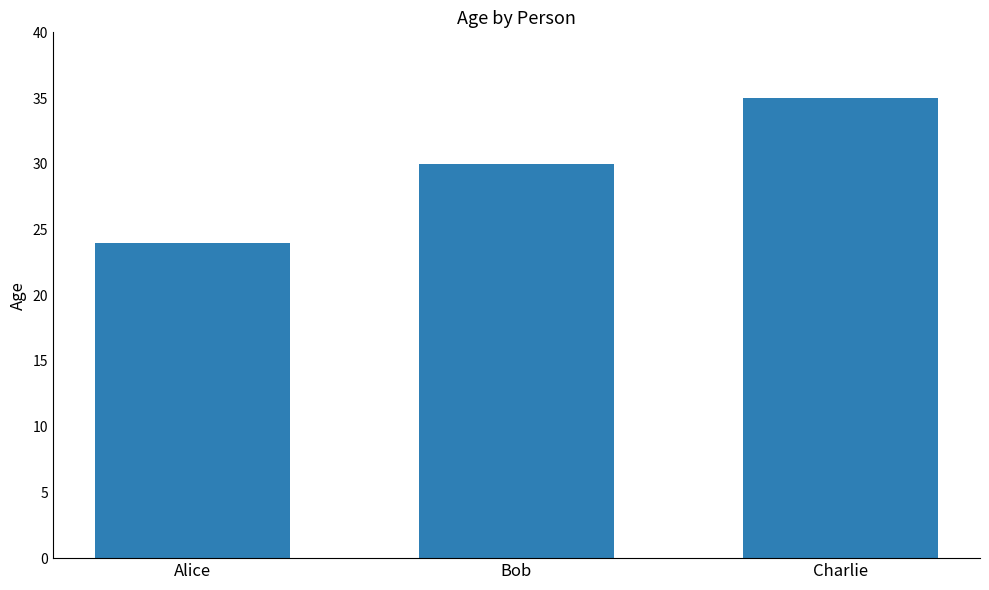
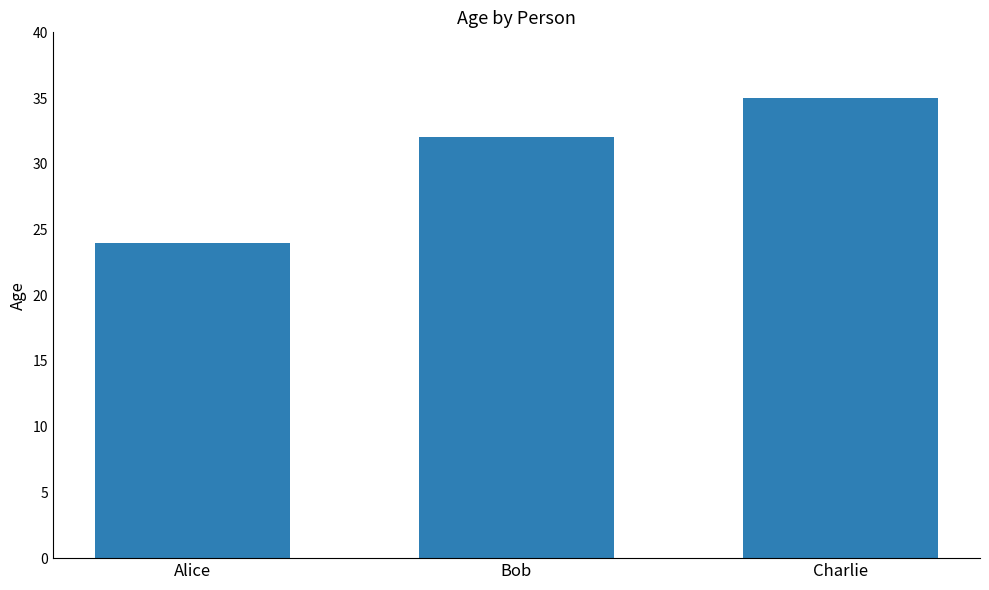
Bob: 30 -> 32
